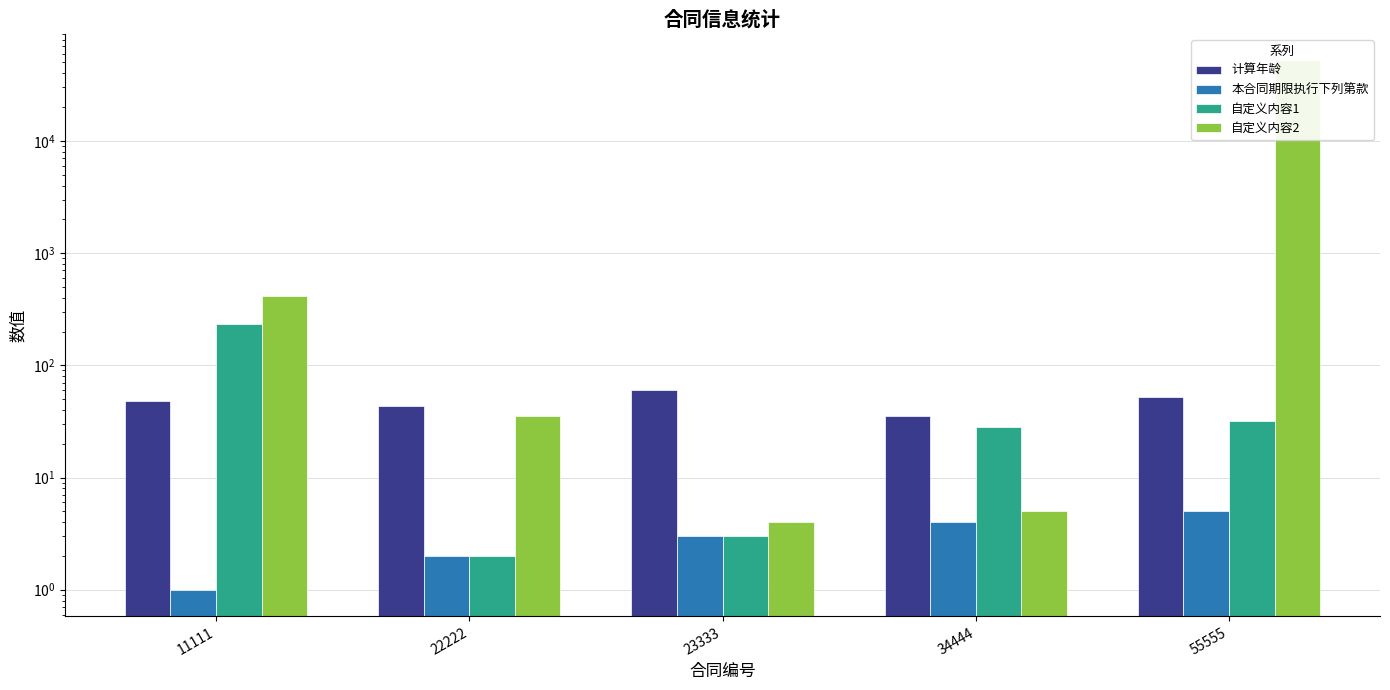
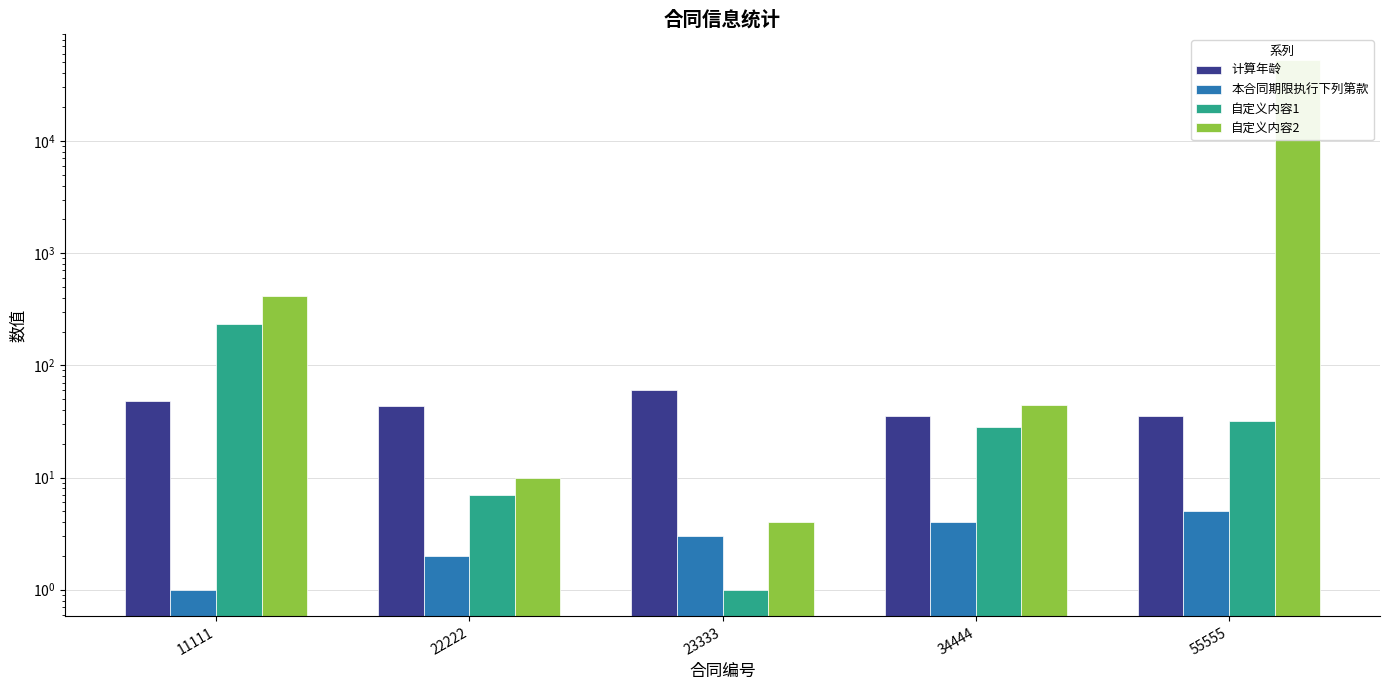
自定义内容1, 22222: 2 -> 7
自定义内容2, 22222: 35 -> 10
自定义内容1, 23333: 3 -> 1
自定义内容2, 34444: 5 -> 44
计算年龄, 55555: 50 -> 35
